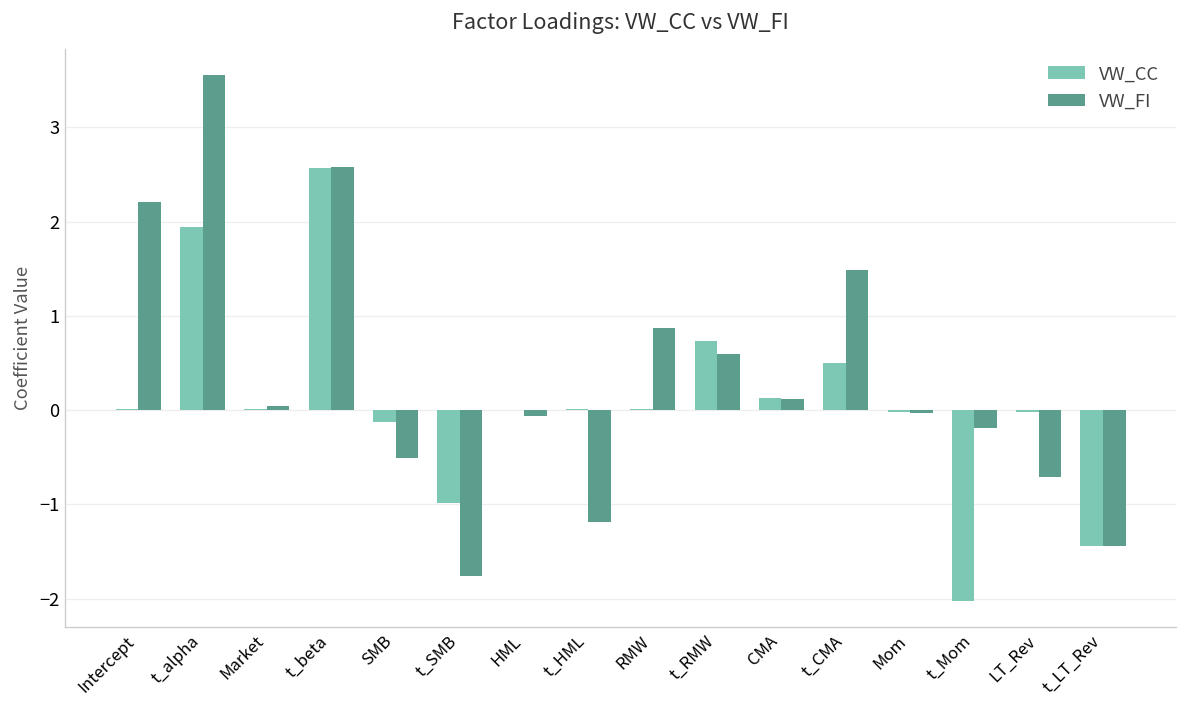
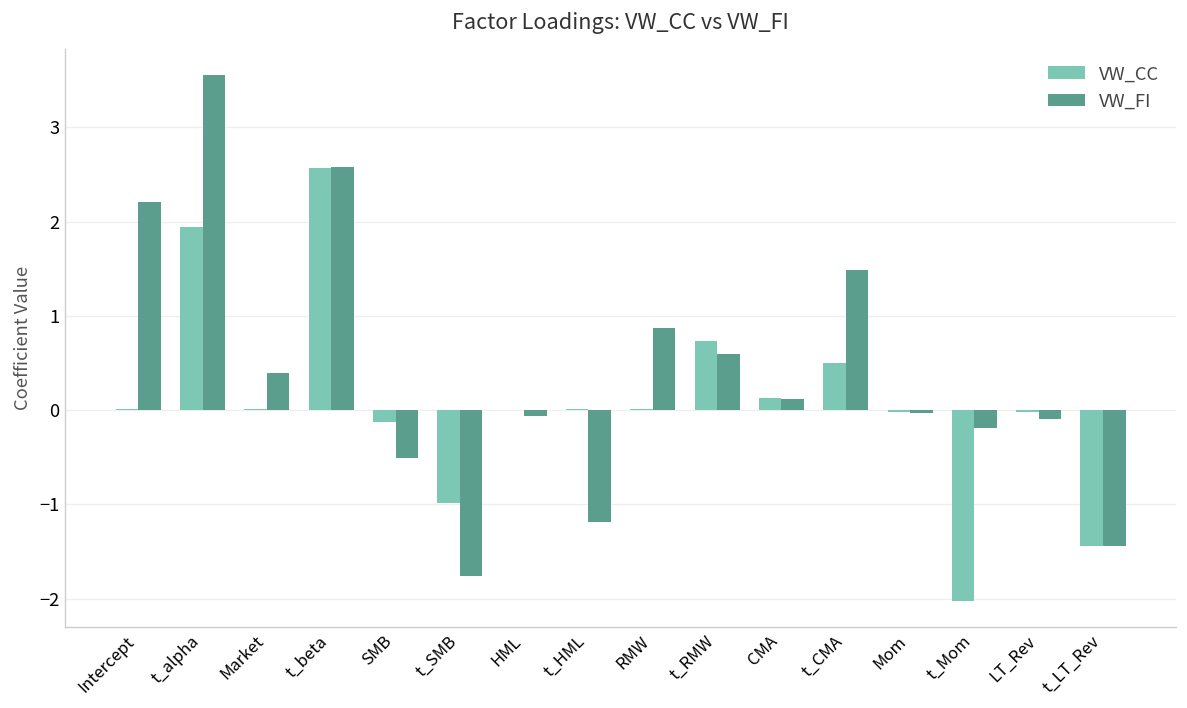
VW_FI, Market: 0.0 -> 0.4
VW_FI, LT_Rev: -0.7 -> -0.1
